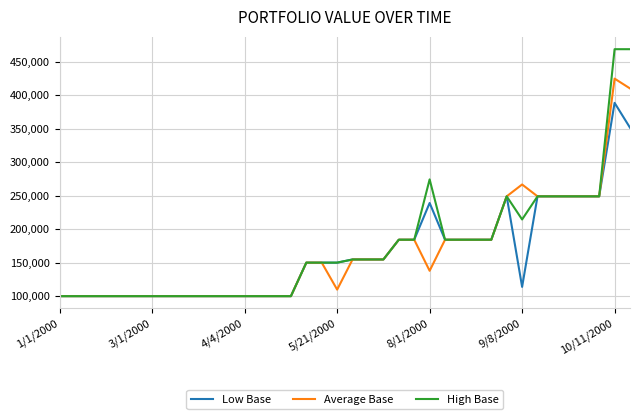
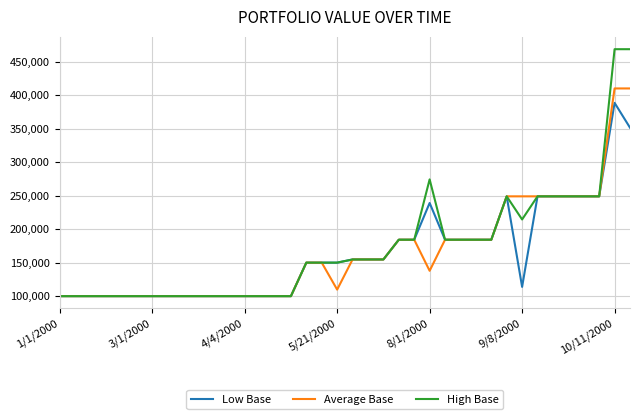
Average Base, 9/8/2000: 270,000 -> 250,000
Average Base, 10/11/2000: 420,000 -> 410,000
